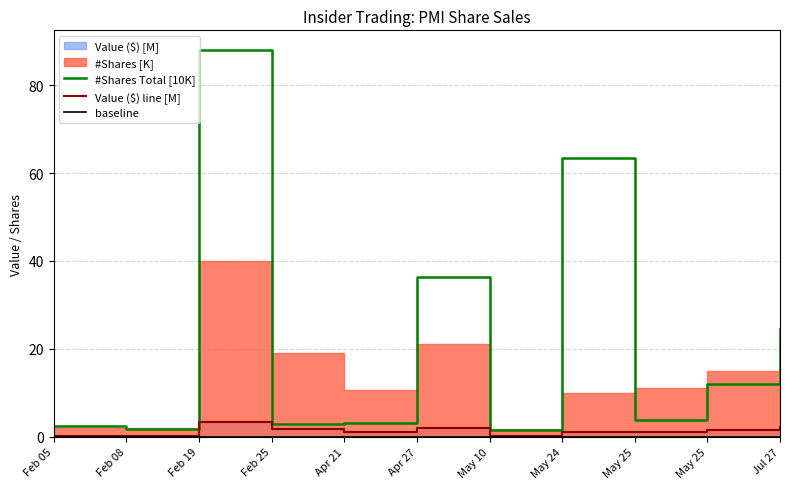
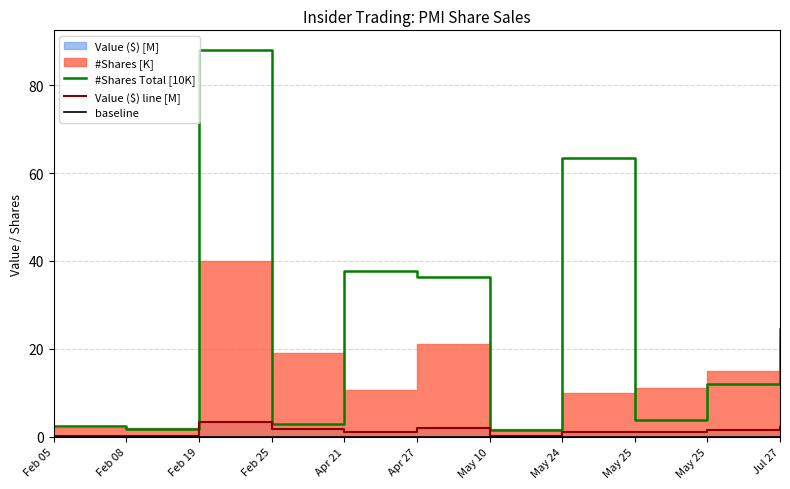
#Shares Total [10K], Apr 21: 3 -> 38
